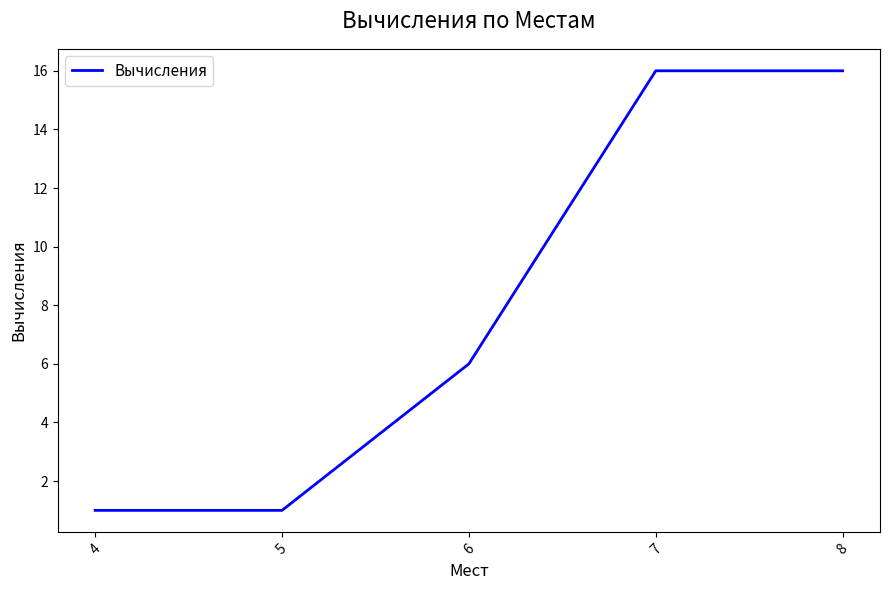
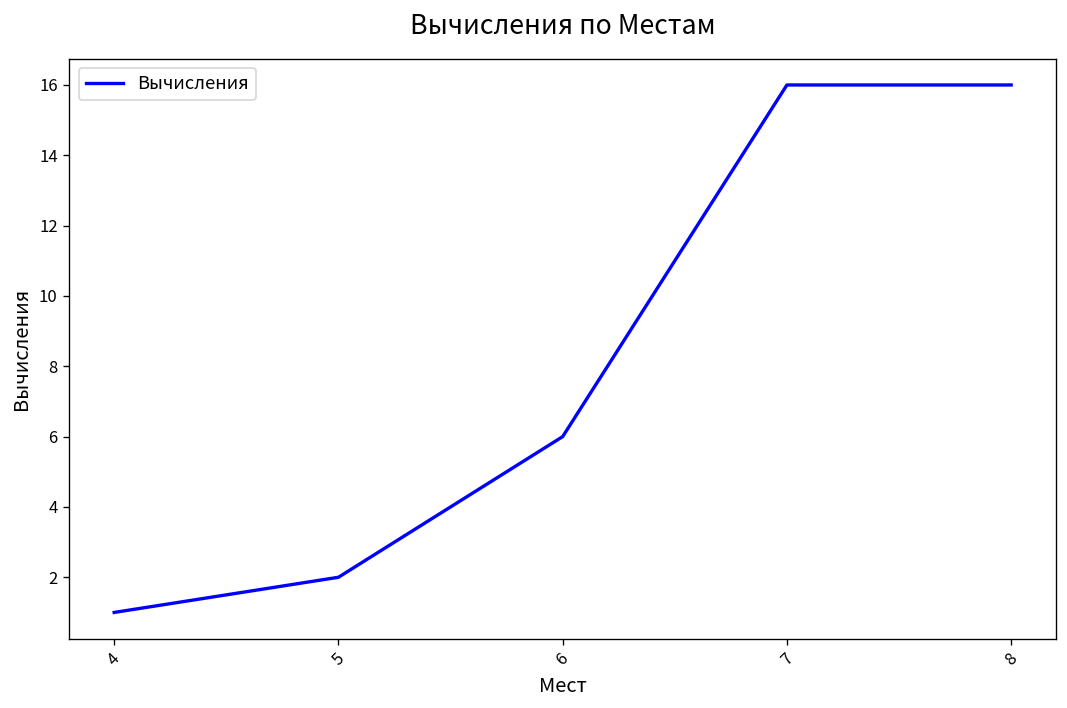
5: 1 -> 2
